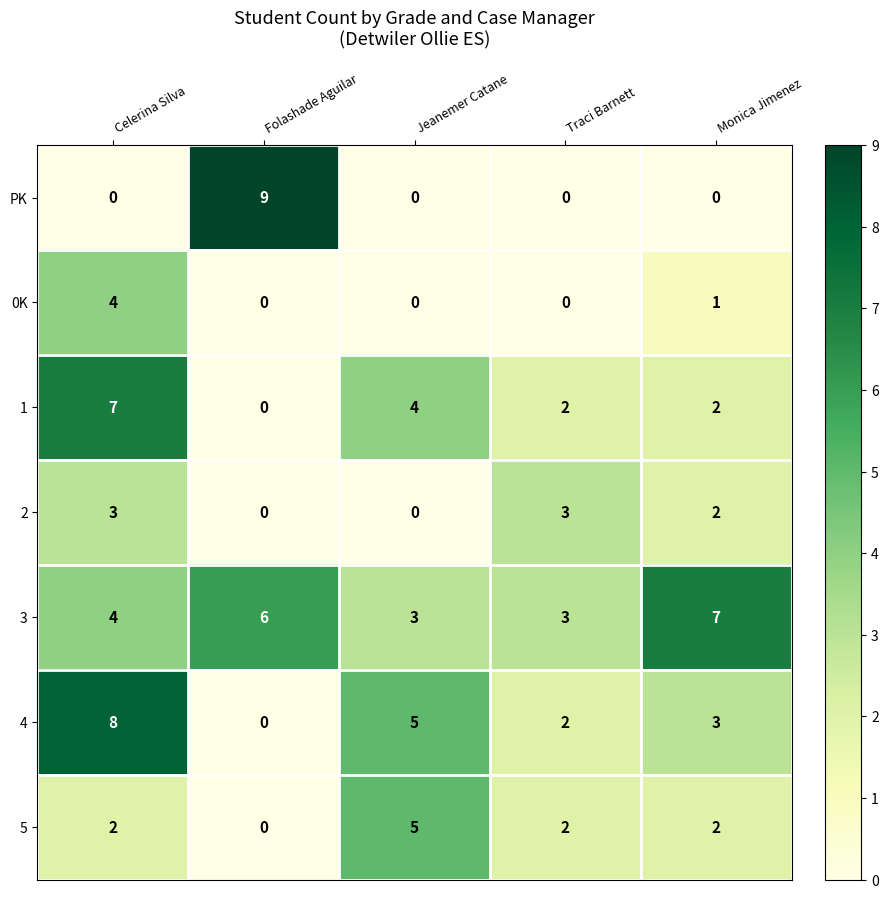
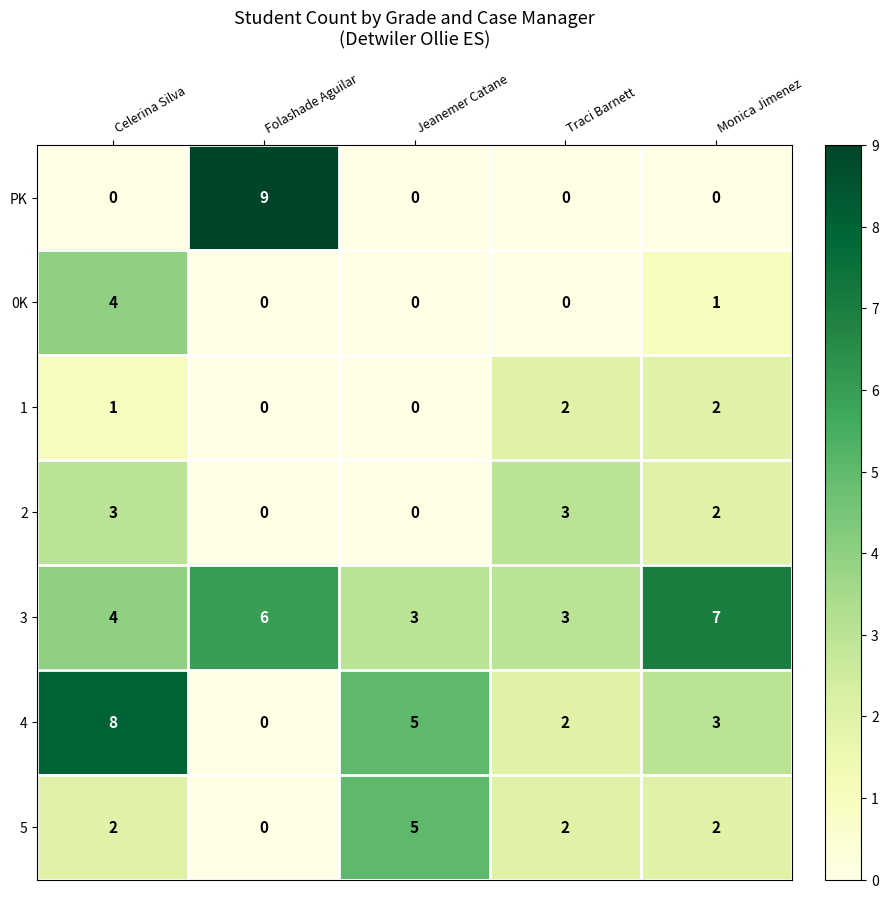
1, Celerina Silva: 7 -> 1
1, Jeanemer Catane: 4 -> 0
